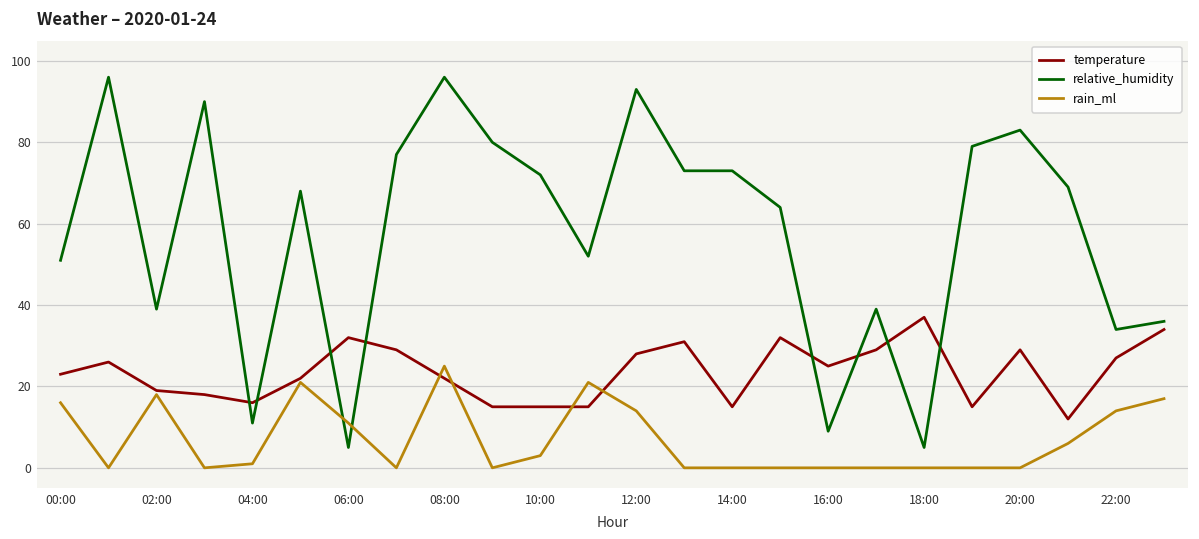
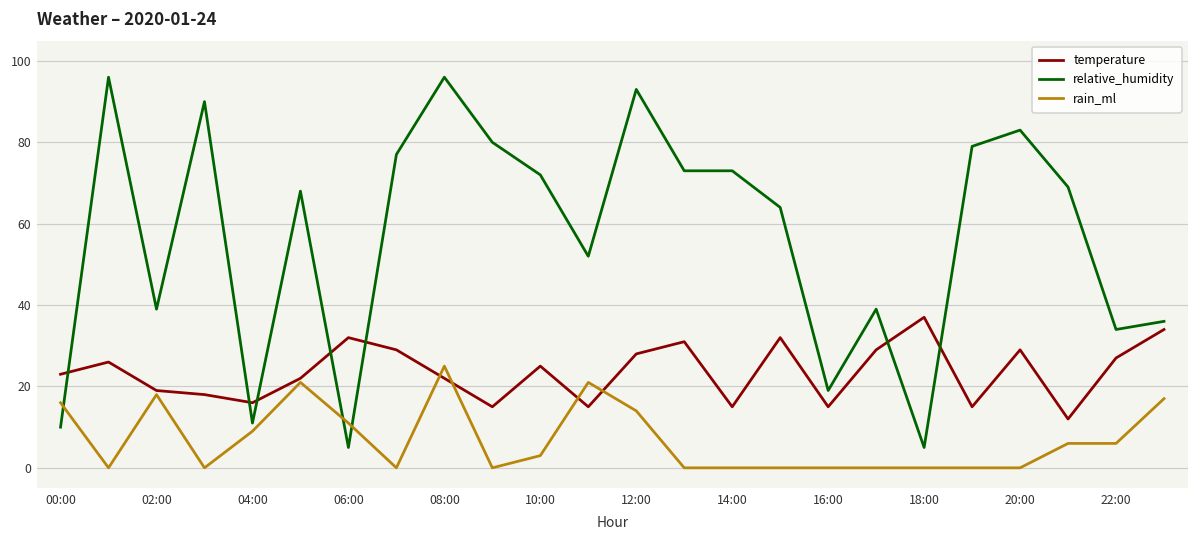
relative_humidity, 00:00: 51 -> 10
rain_ml, 04:00: 1 -> 9
temperature, 10:00: 15 -> 25
temperature, 16:00: 25 -> 15
relative_humidity, 16:00: 9 -> 19
rain_ml, 22:00: 14 -> 6
